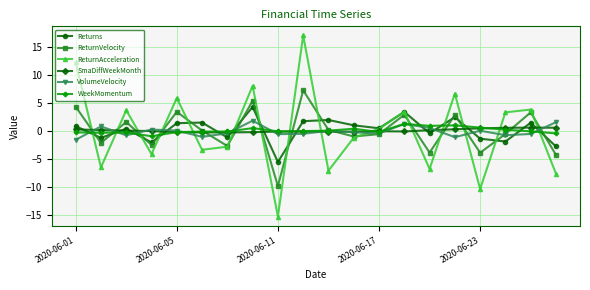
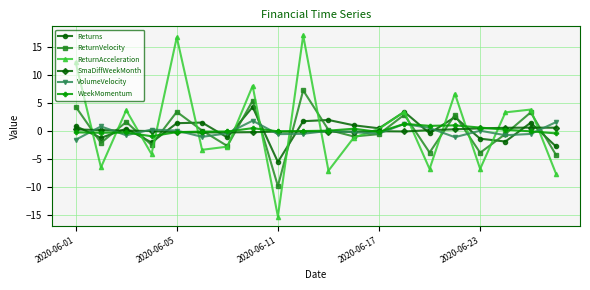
ReturnAcceleration, 2020-06-05: 6 -> 17
ReturnAcceleration, 2020-06-23: -10 -> -7
